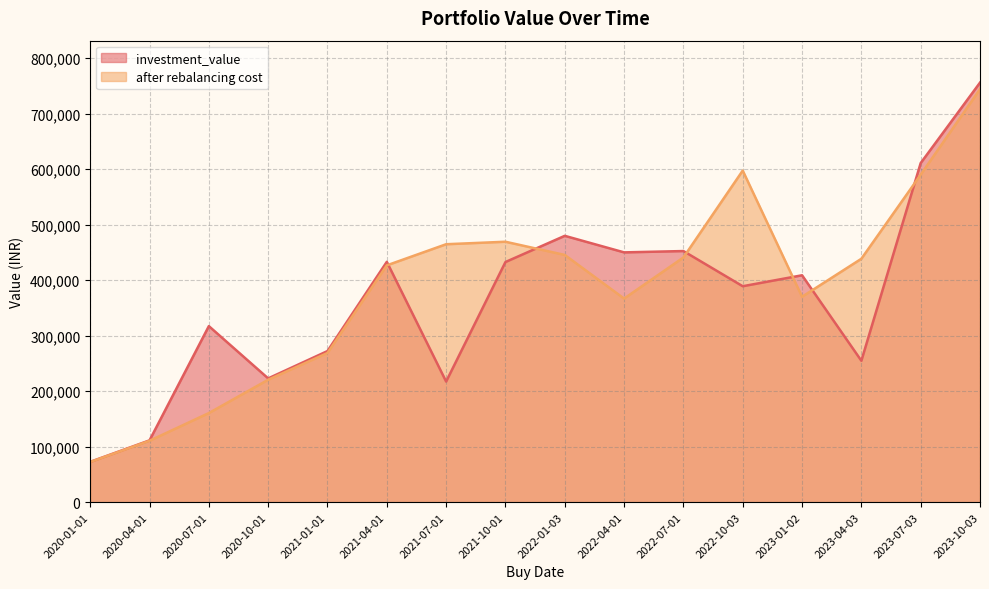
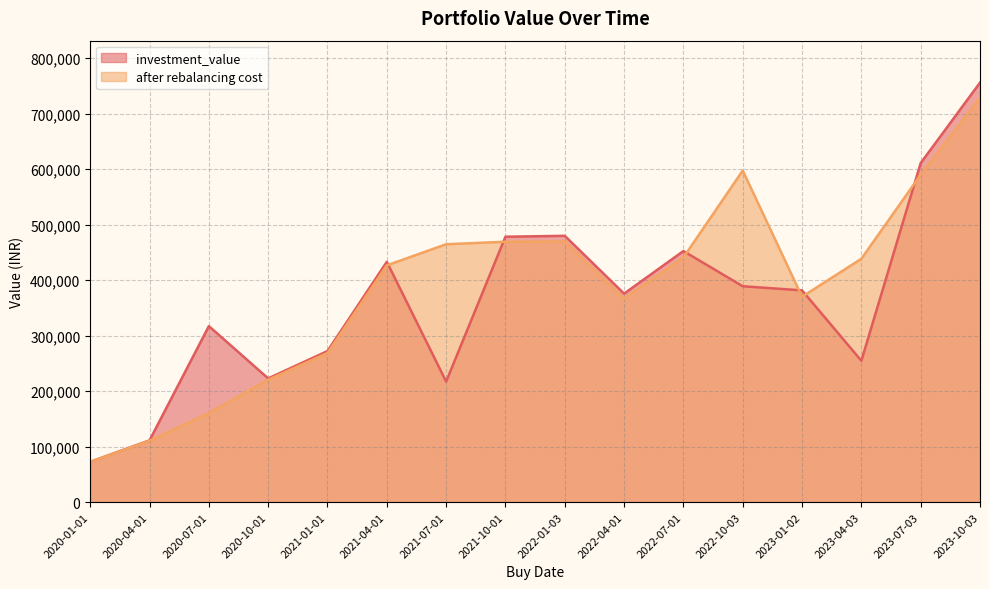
investment_value, 2021-10-01: 430,000 -> 480,000
after rebalancing cost, 2022-01-03: 450,000 -> 470,000
investment_value, 2022-04-01: 450,000 -> 380,000
investment_value, 2023-01-02: 410,000 -> 380,000
after rebalancing cost, 2023-10-03: 740,000 -> 730,000
